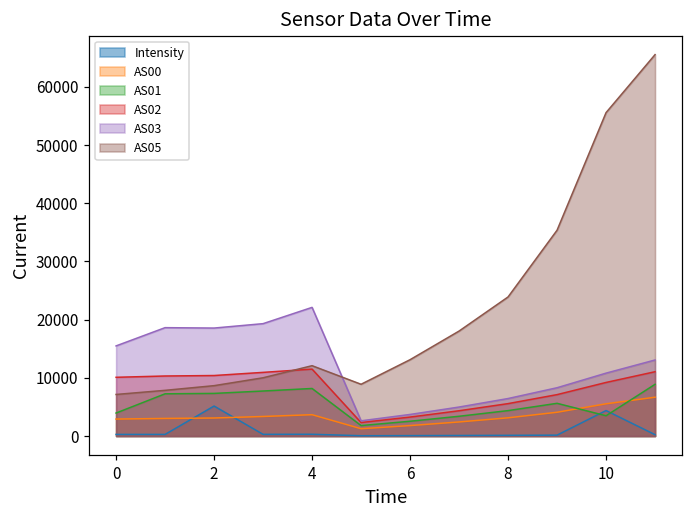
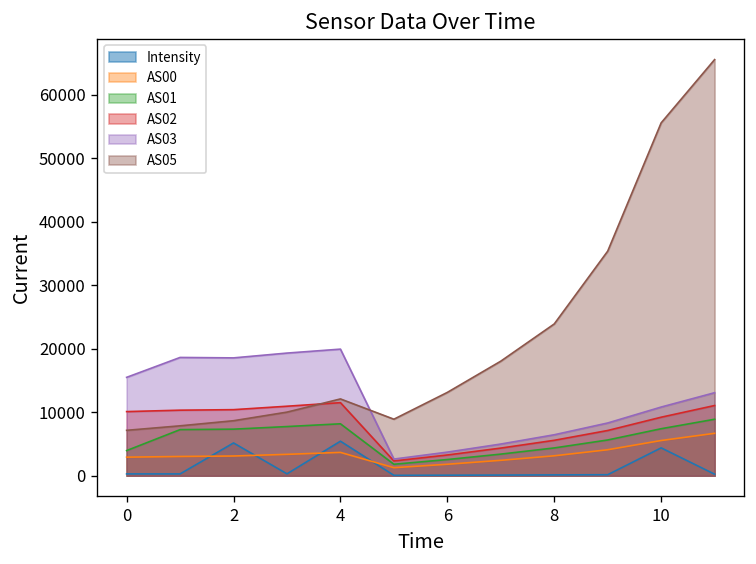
Intensity, 4: 0 -> 5000
AS03, 4: 22000 -> 20000
AS01, 10: 3000 -> 7000
